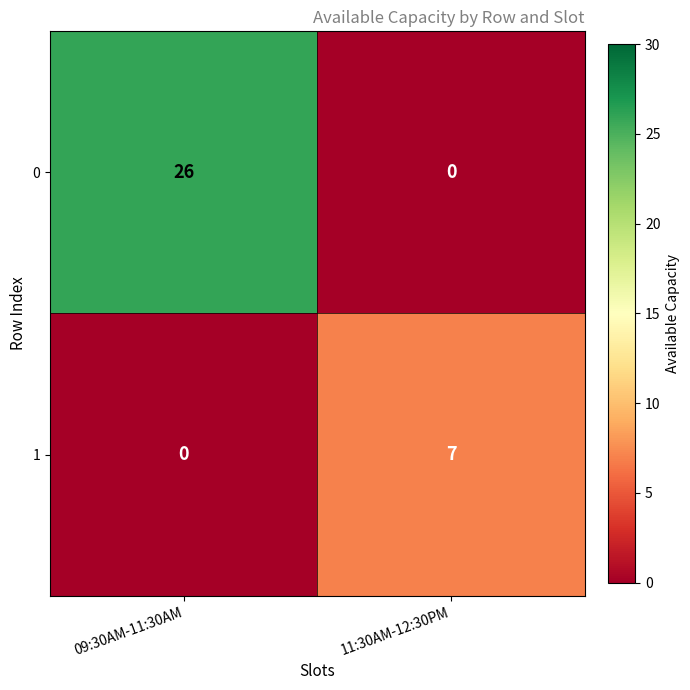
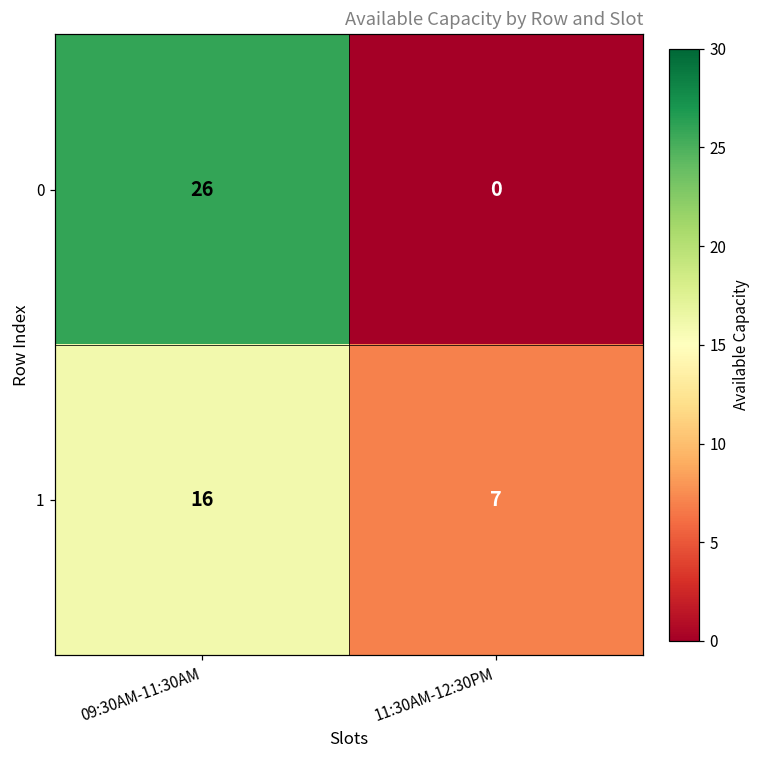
1, 09:30AM-11:30AM: 0 -> 16
